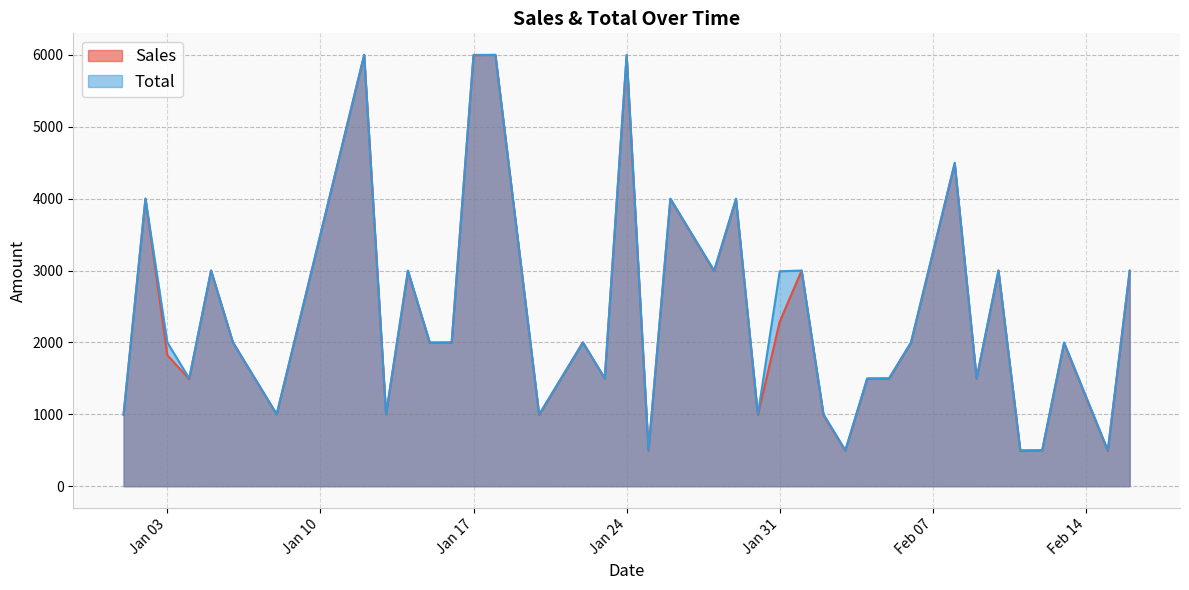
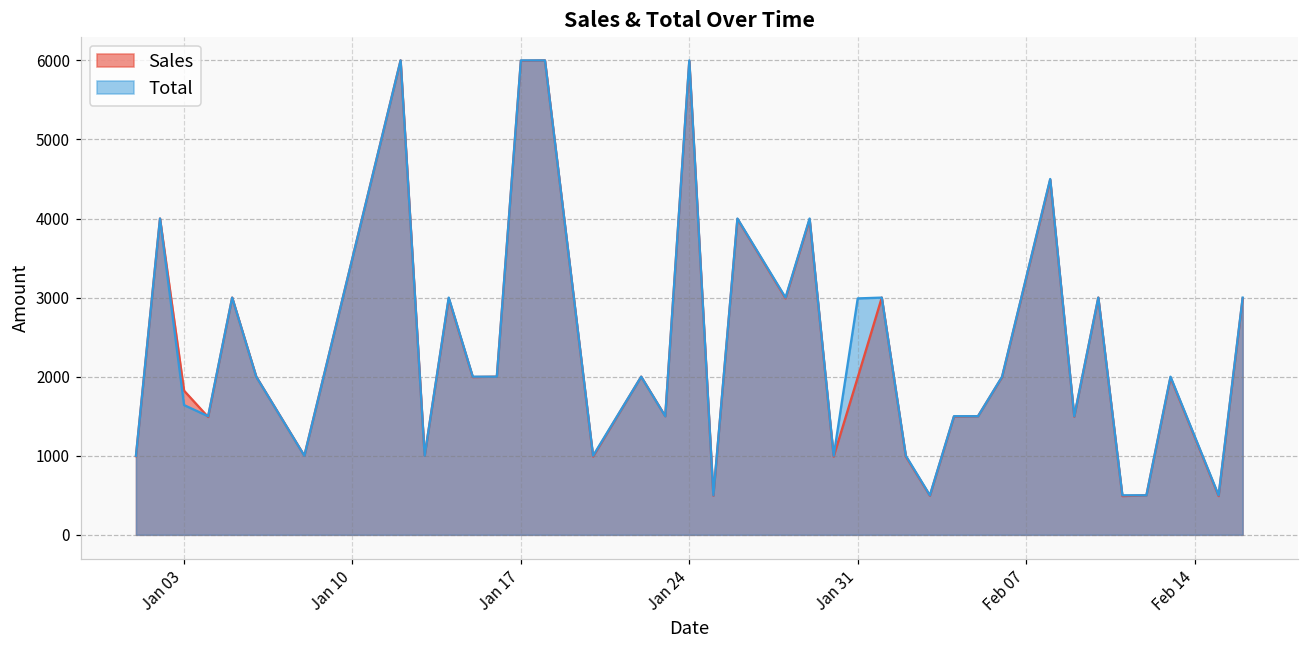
Total, Jan 03: 2000 -> 1600
Sales, Jan 31: 2300 -> 2000
